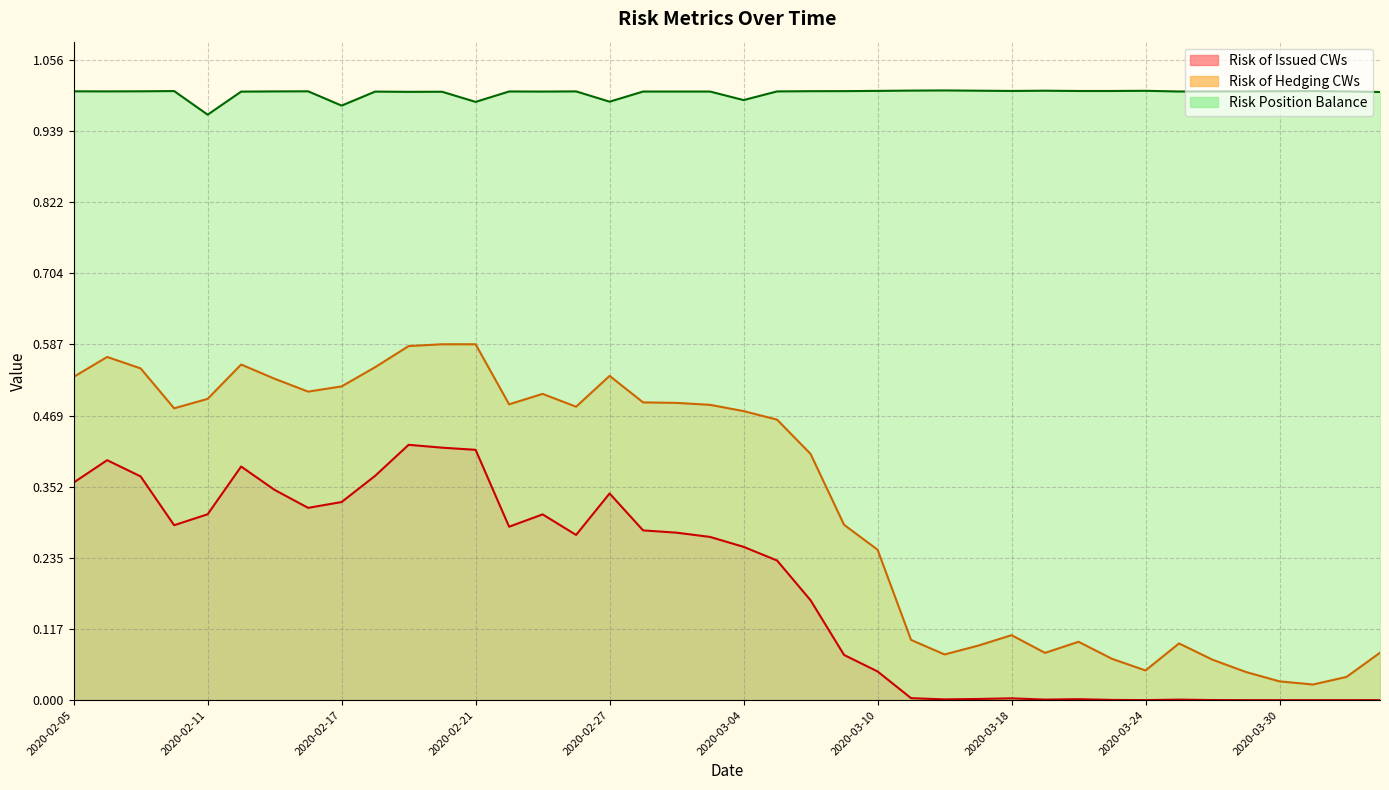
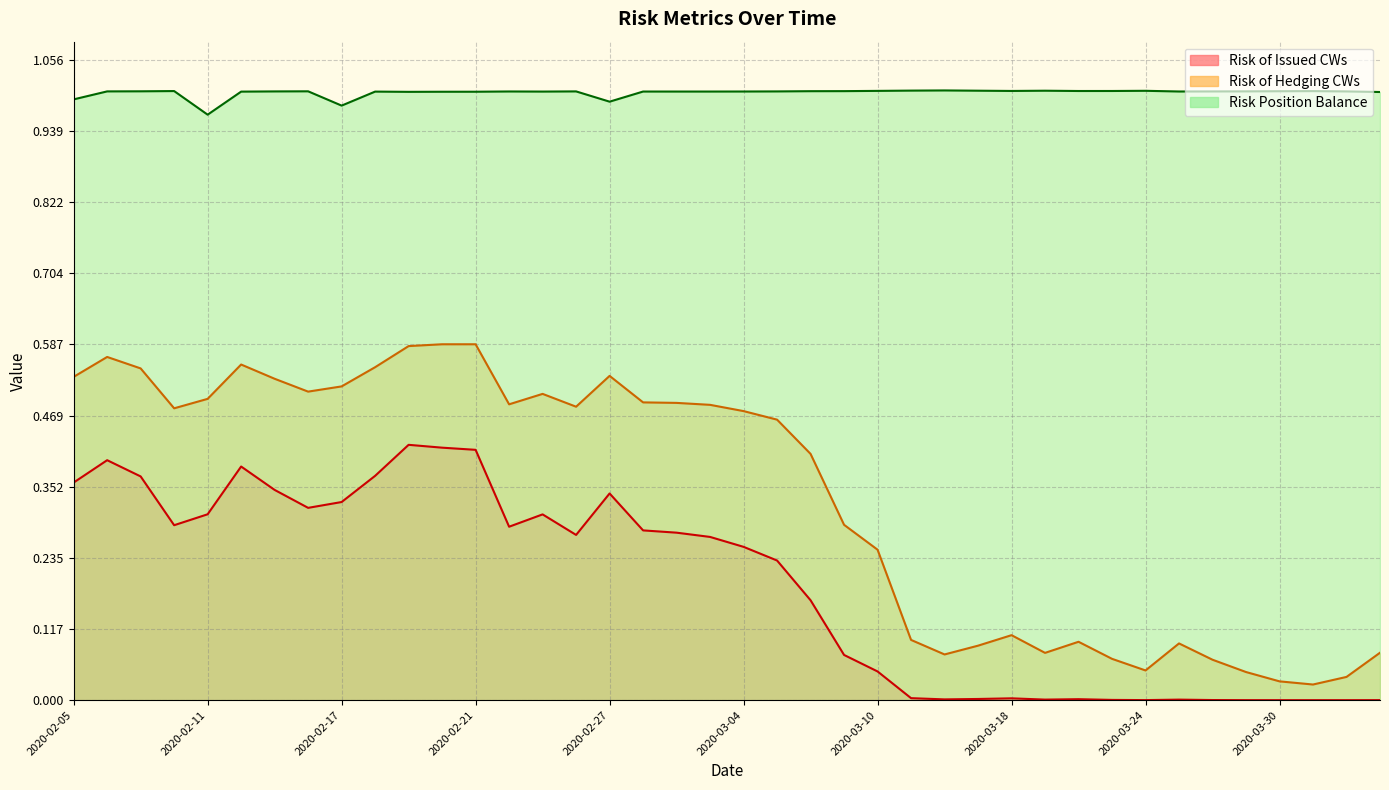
Risk Position Balance, 2020-02-05: 1.00 -> 0.99
Risk Position Balance, 2020-02-21: 0.99 -> 1.00
Risk Position Balance, 2020-03-04: 0.99 -> 1.00
